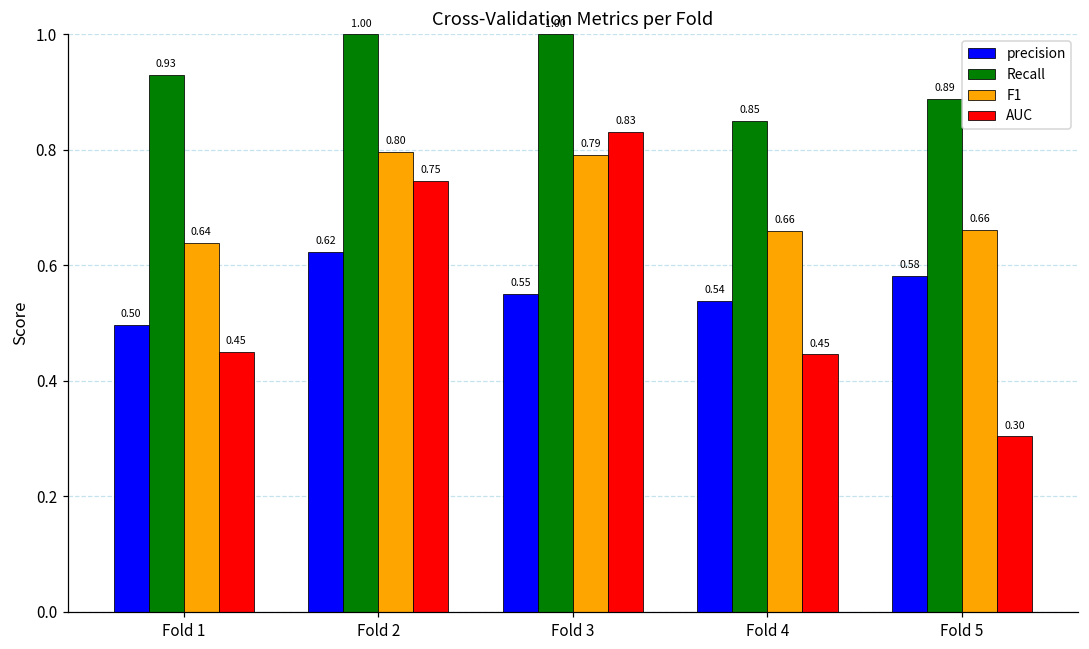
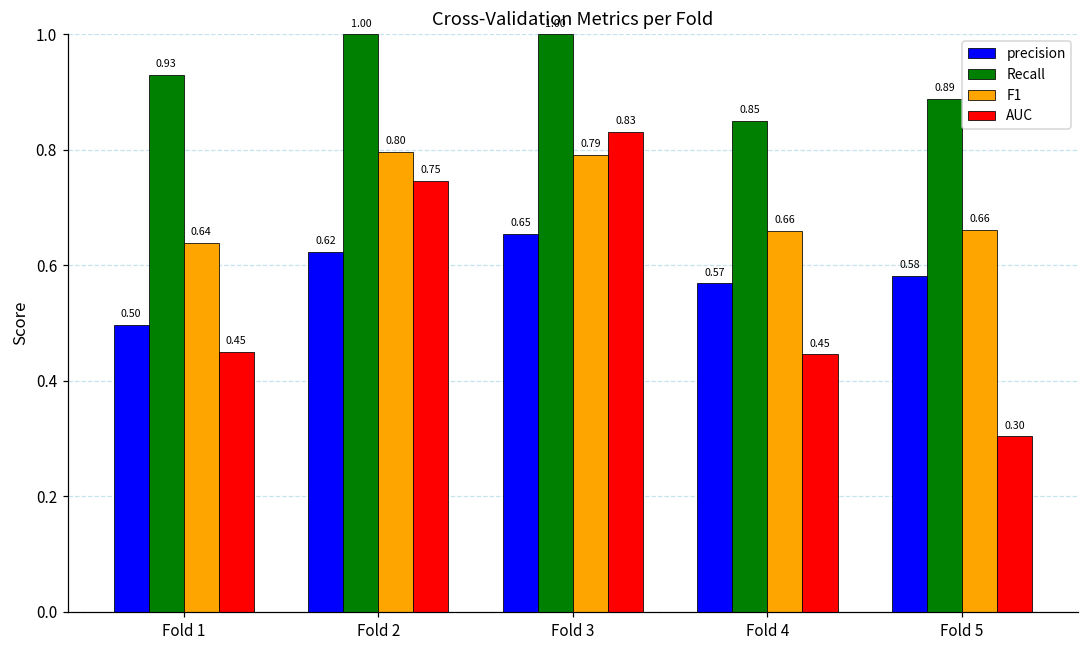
precision, Fold 3: 0.55 -> 0.65
precision, Fold 4: 0.54 -> 0.57
